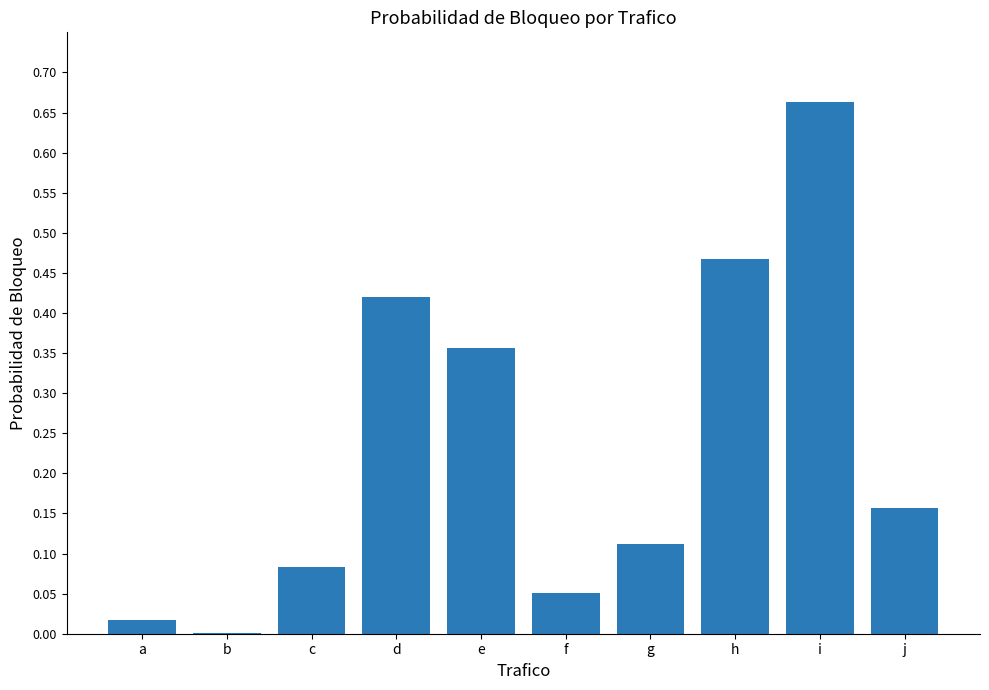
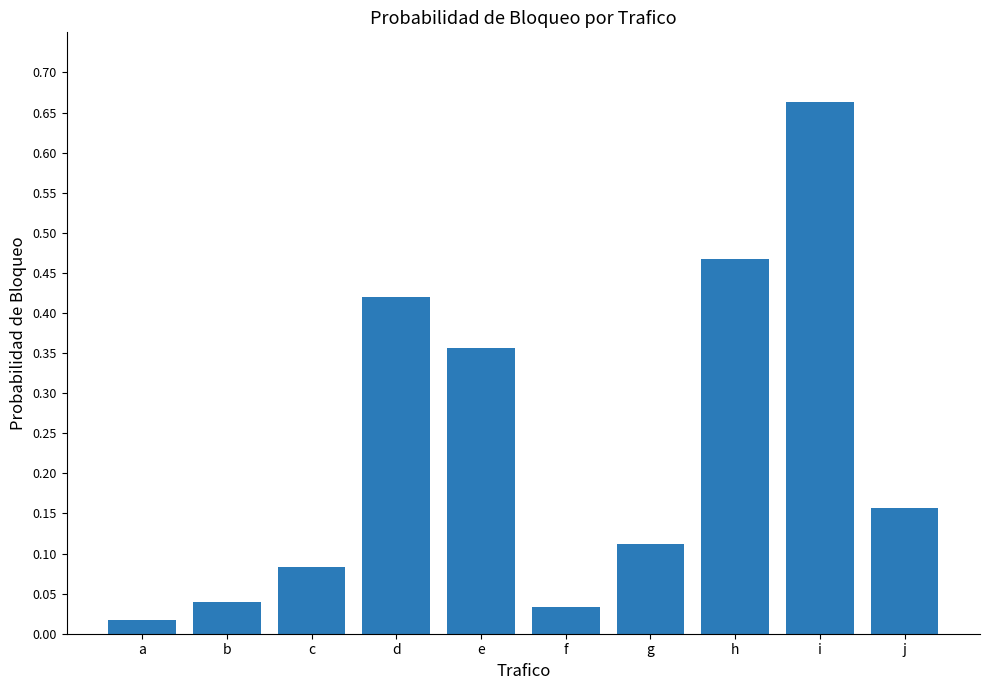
b: 0.00 -> 0.04
f: 0.05 -> 0.03
